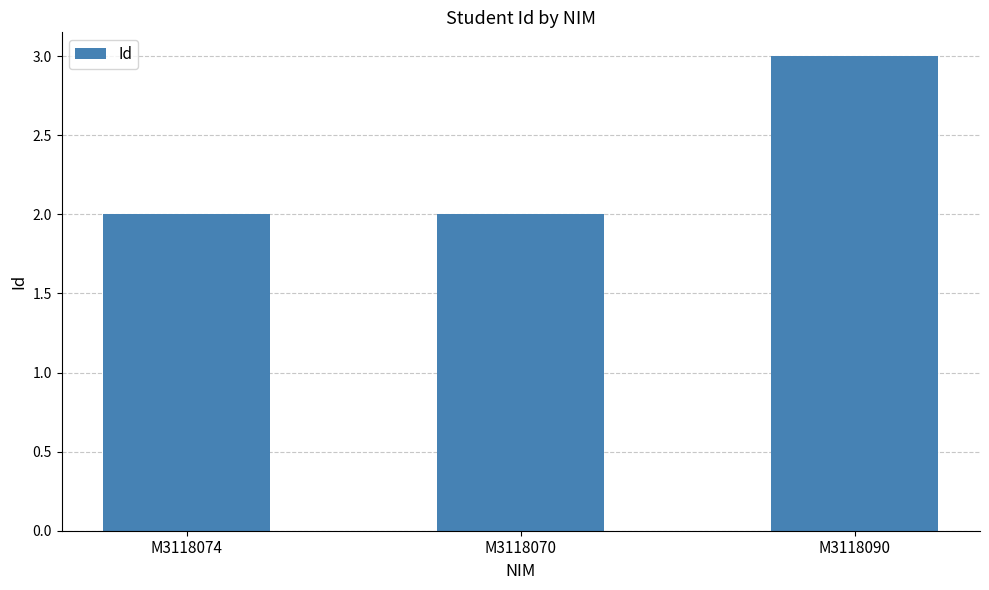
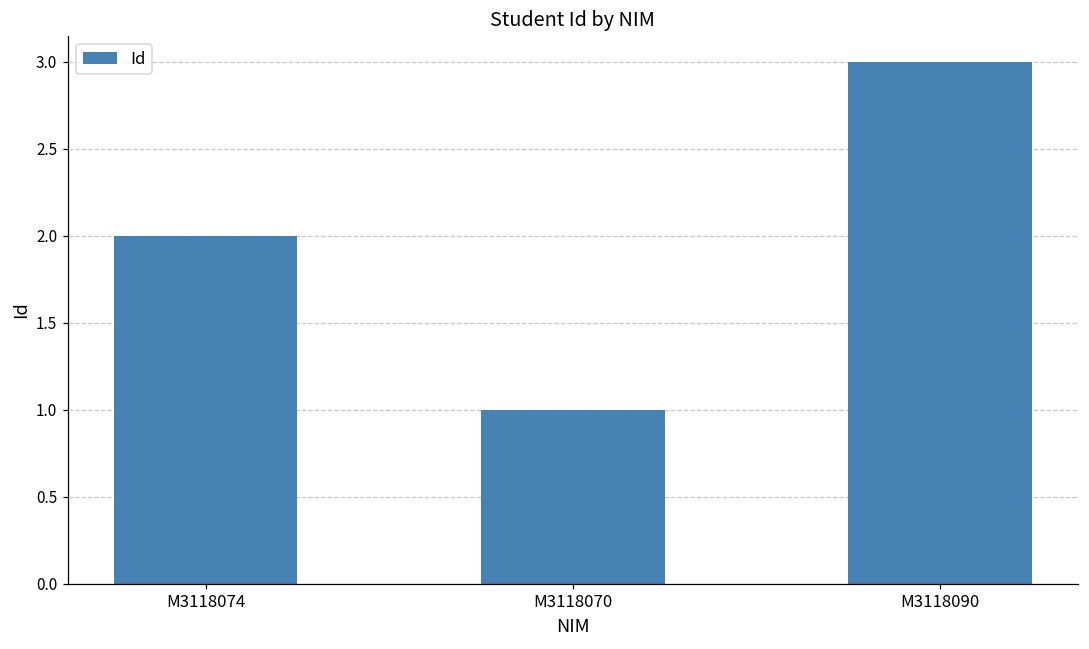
M3118070: 2 -> 1
